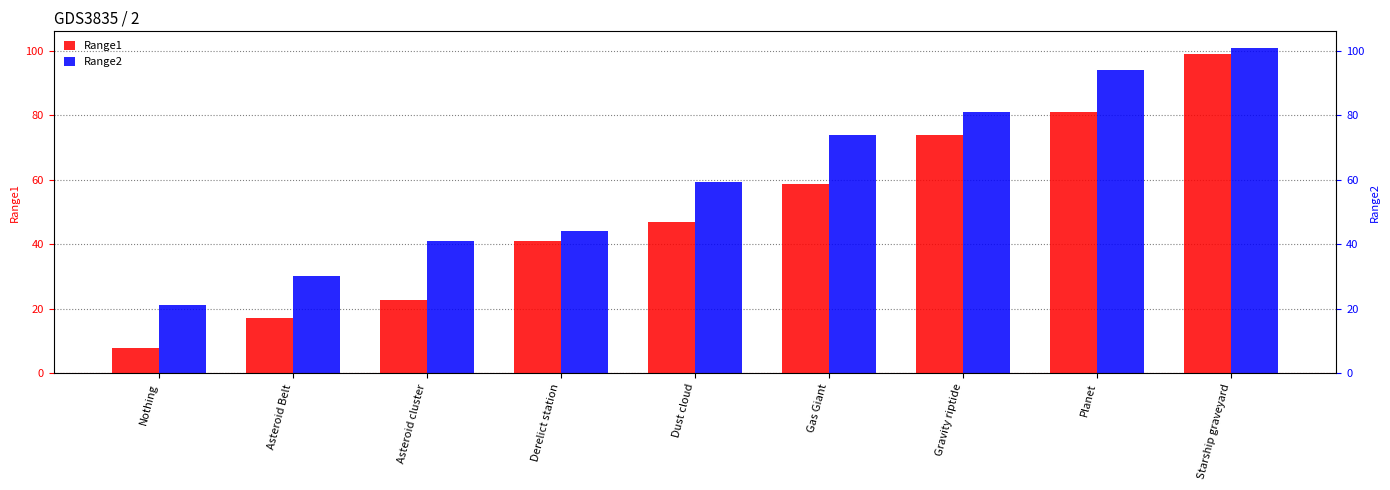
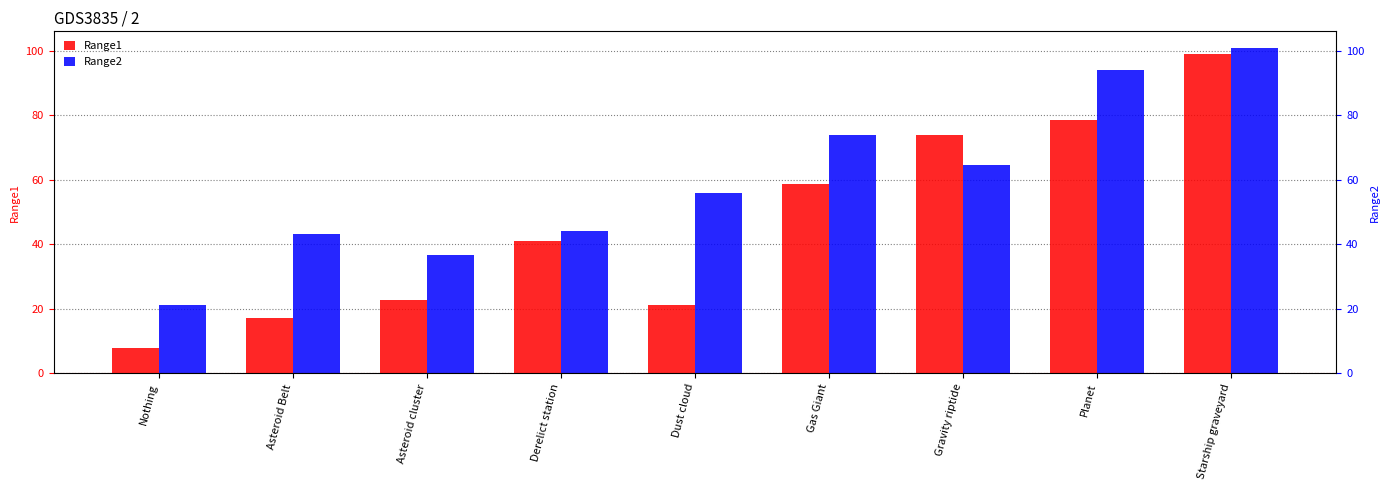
Range2, Asteroid Belt: 30 -> 43
Range2, Asteroid cluster: 41 -> 37
Range1, Dust cloud: 47 -> 21
Range2, Dust cloud: 59 -> 56
Range2, Gravity riptide: 81 -> 65
Range1, Planet: 81 -> 79
